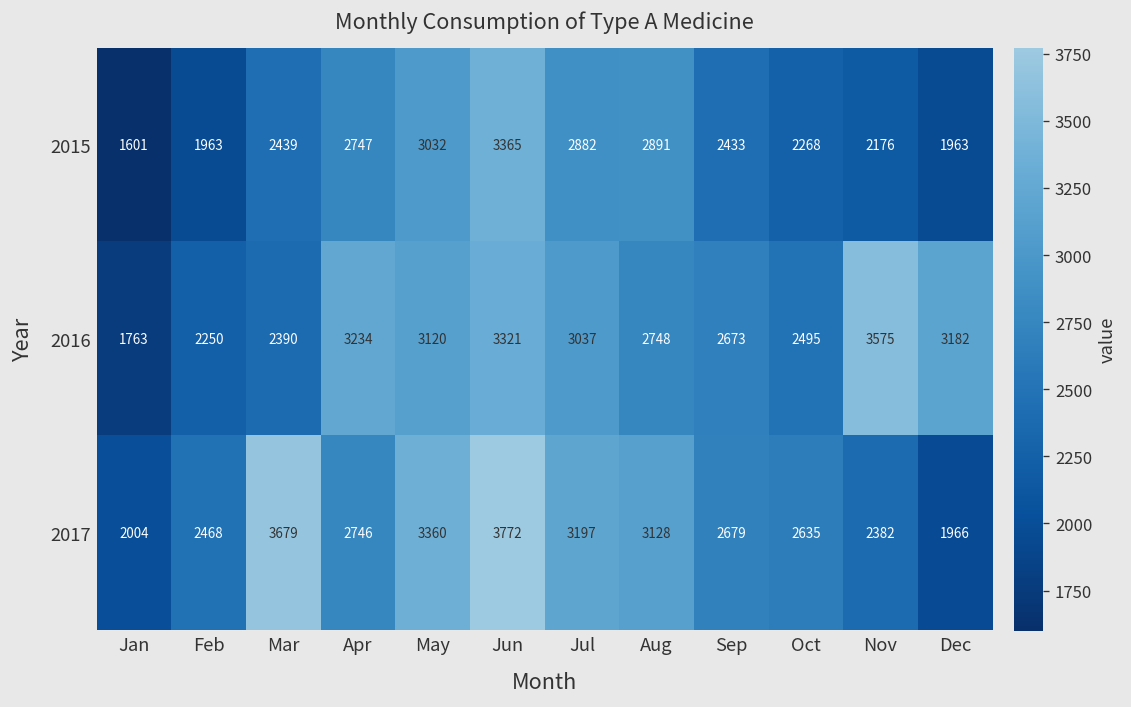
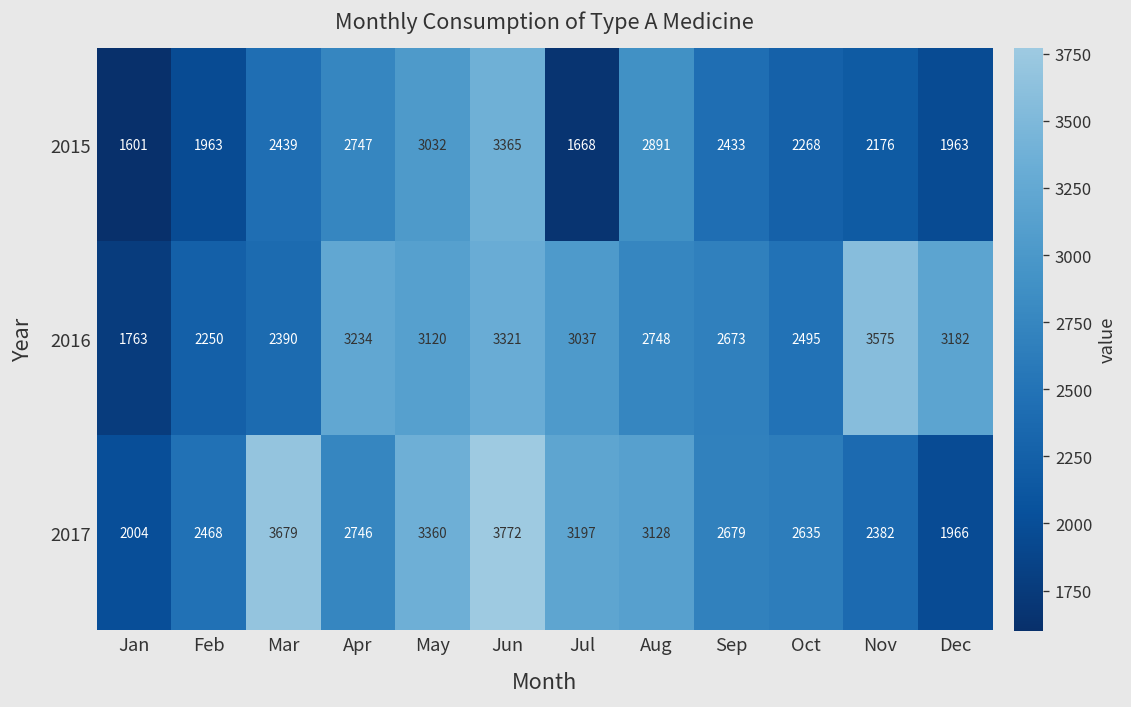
2015, Jul: 2882 -> 1668
